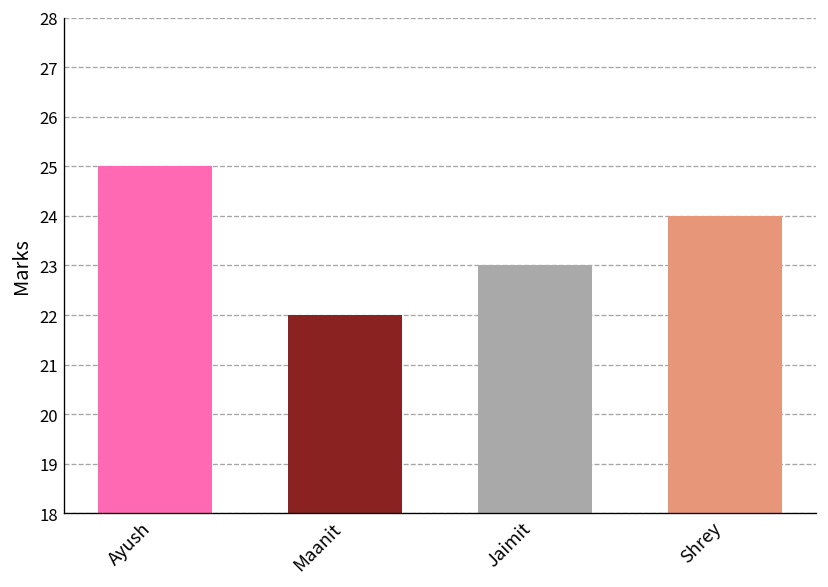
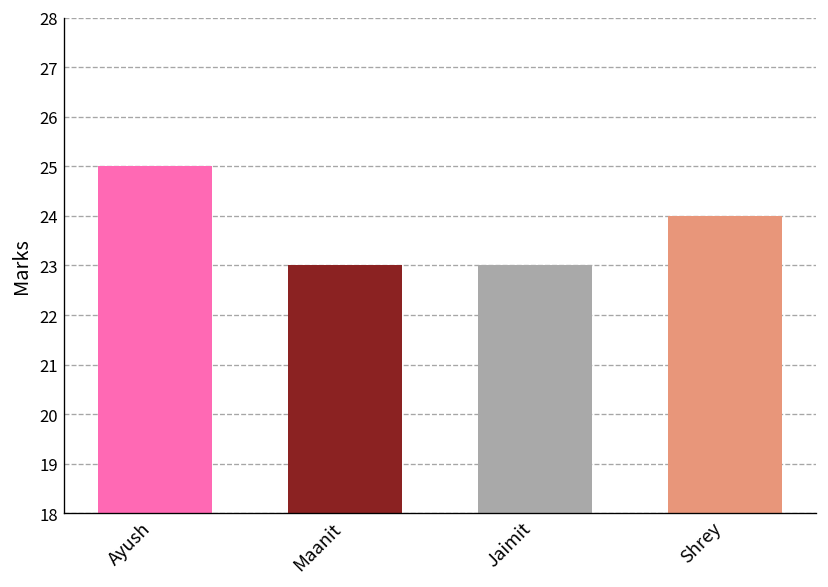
Maanit: 22 -> 23
